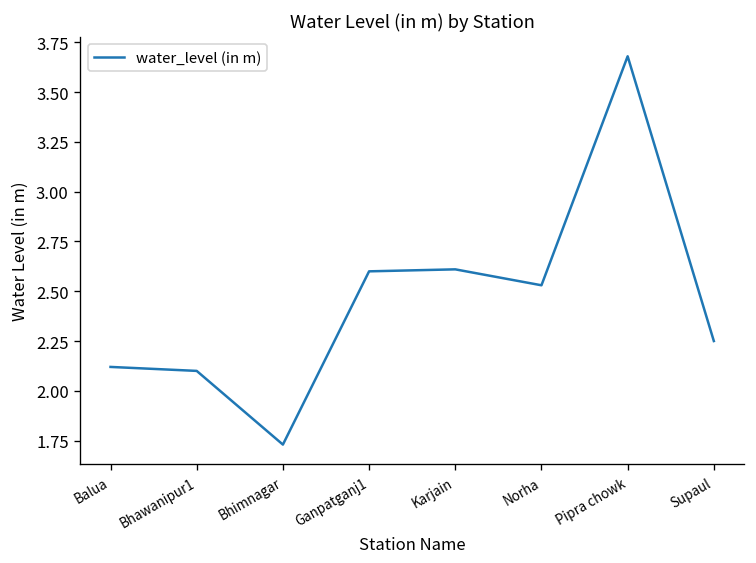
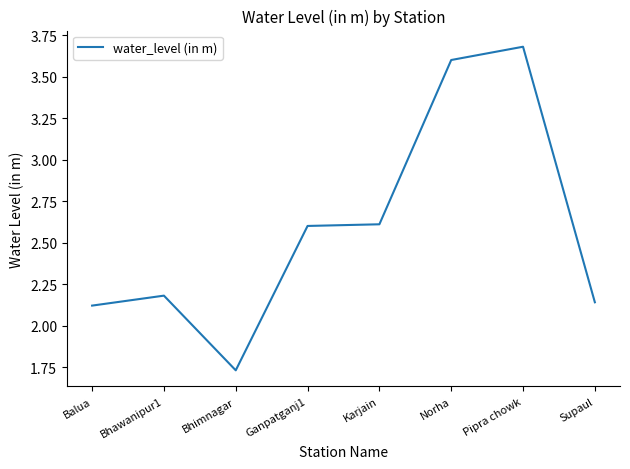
Bhawanipur1: 2.10 -> 2.18
Norha: 2.53 -> 3.60
Supaul: 2.25 -> 2.14
